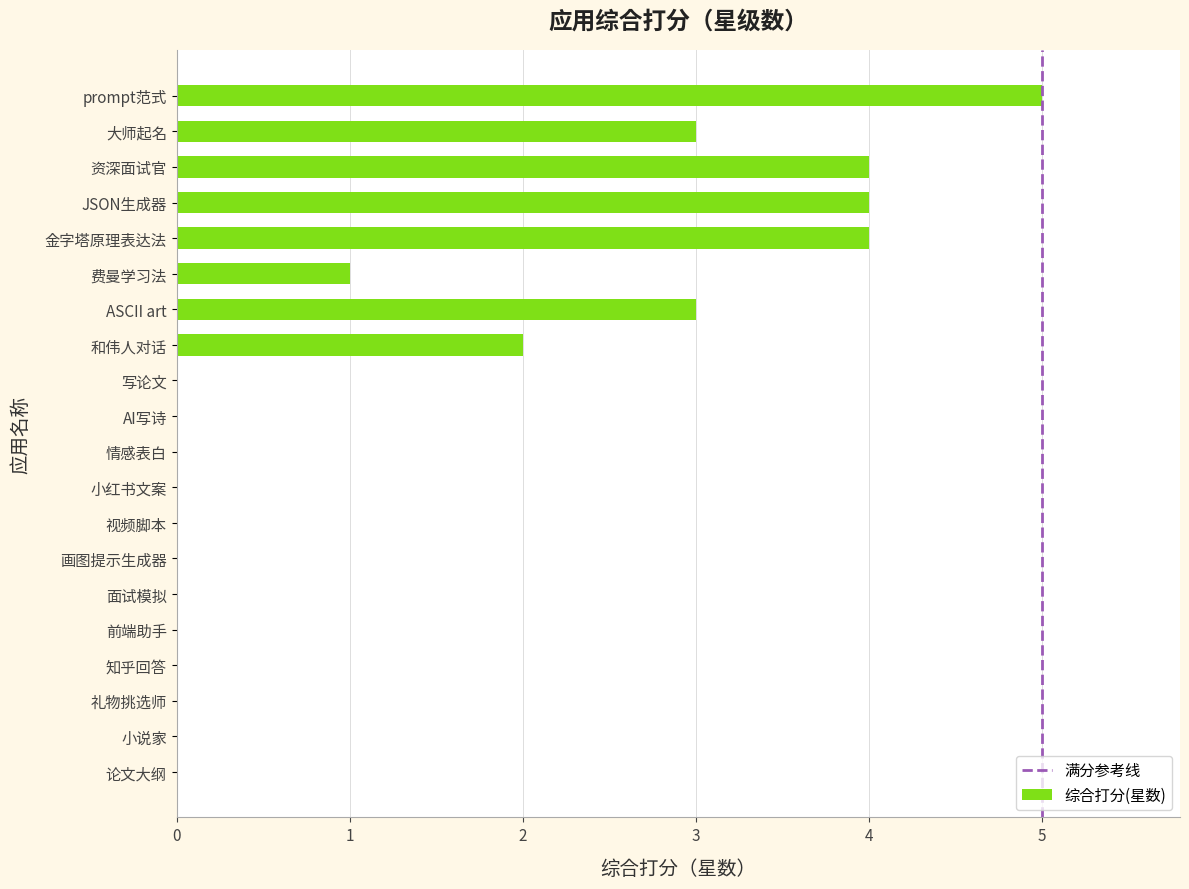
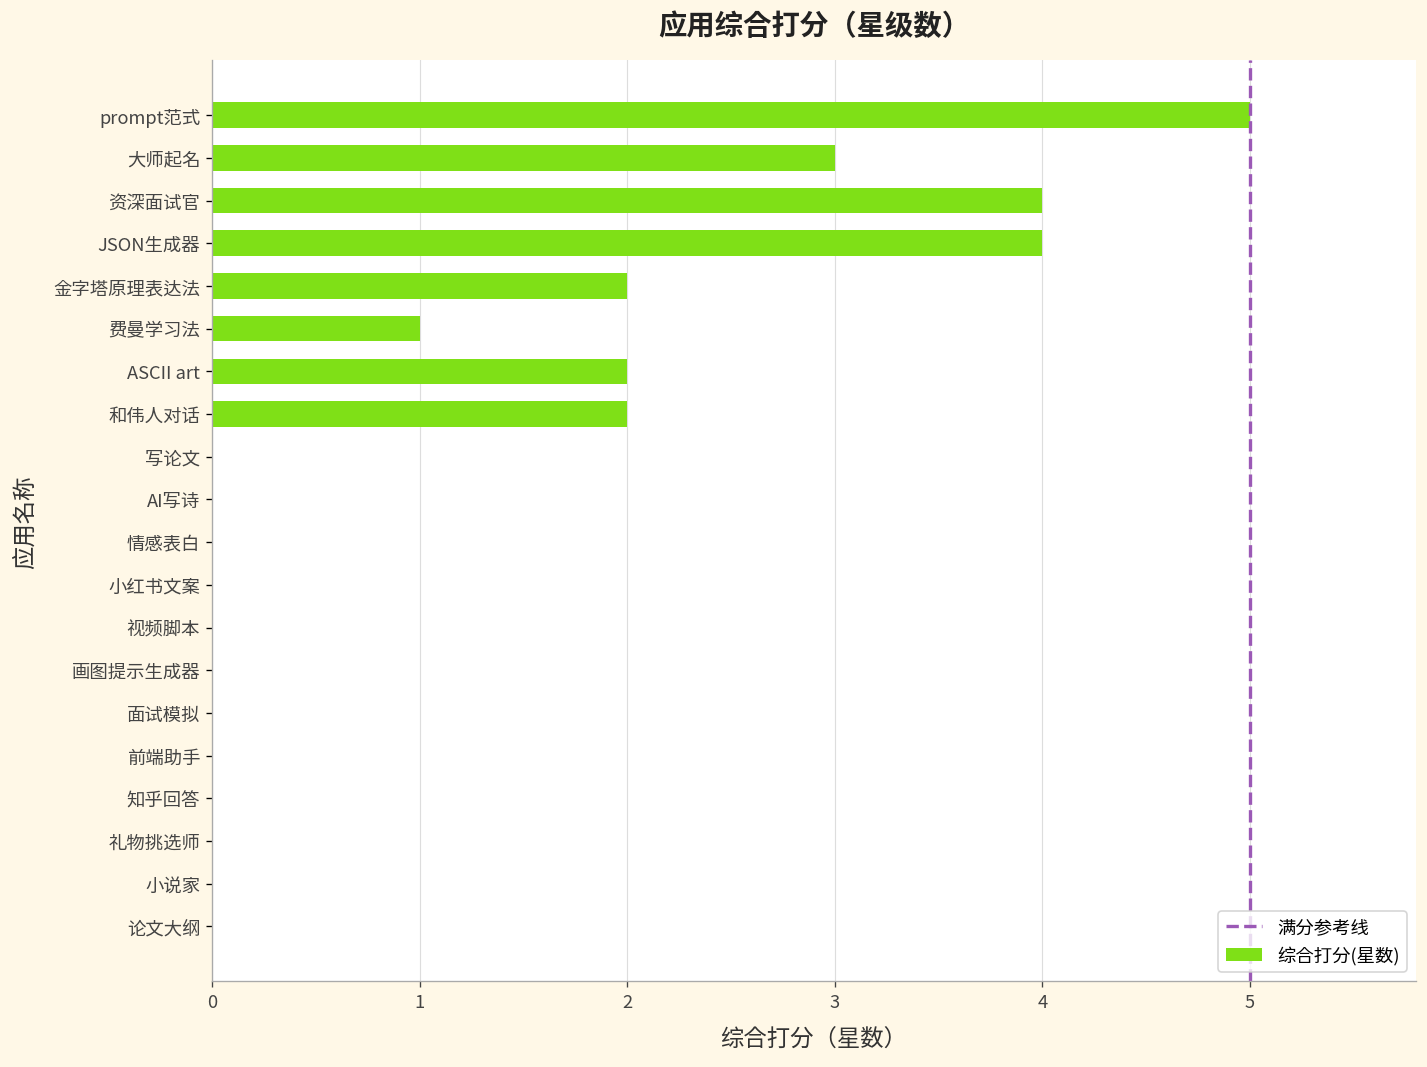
金字塔原理表达法: 4 -> 2
ASCII art: 3 -> 2
